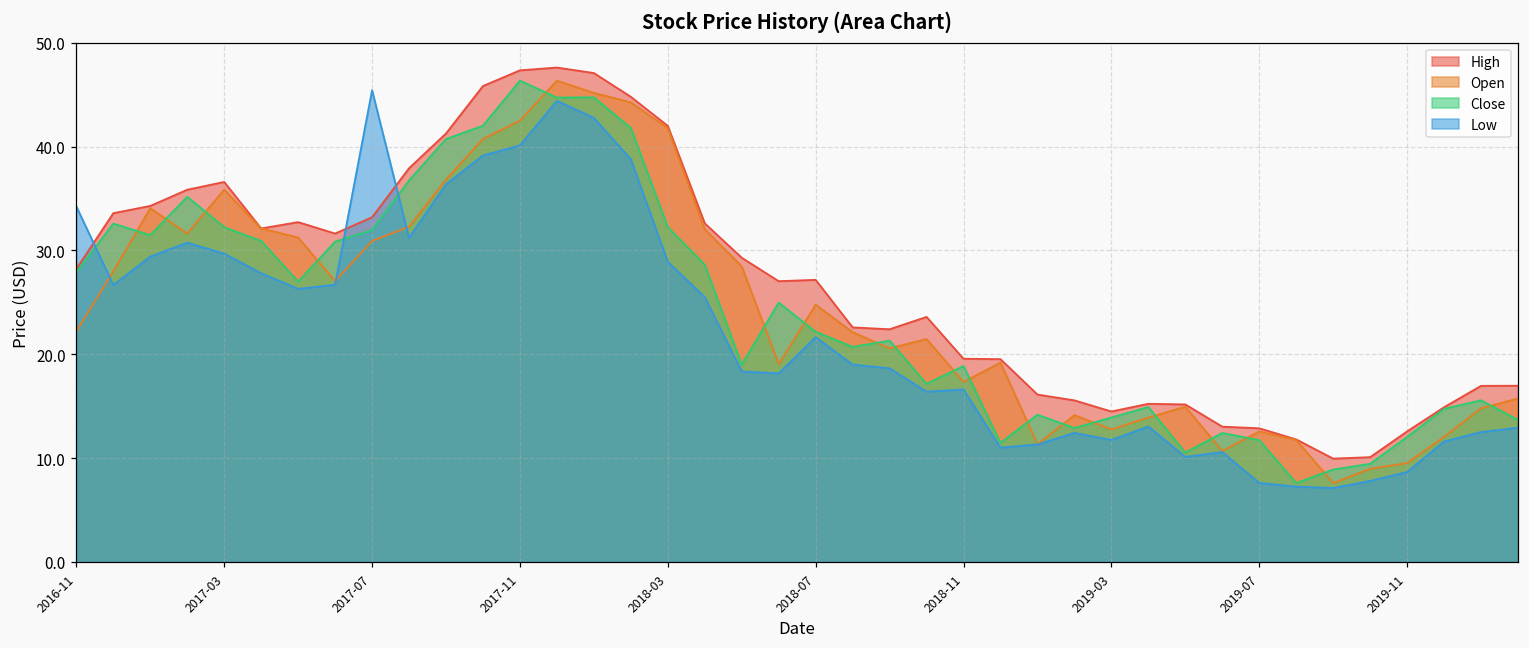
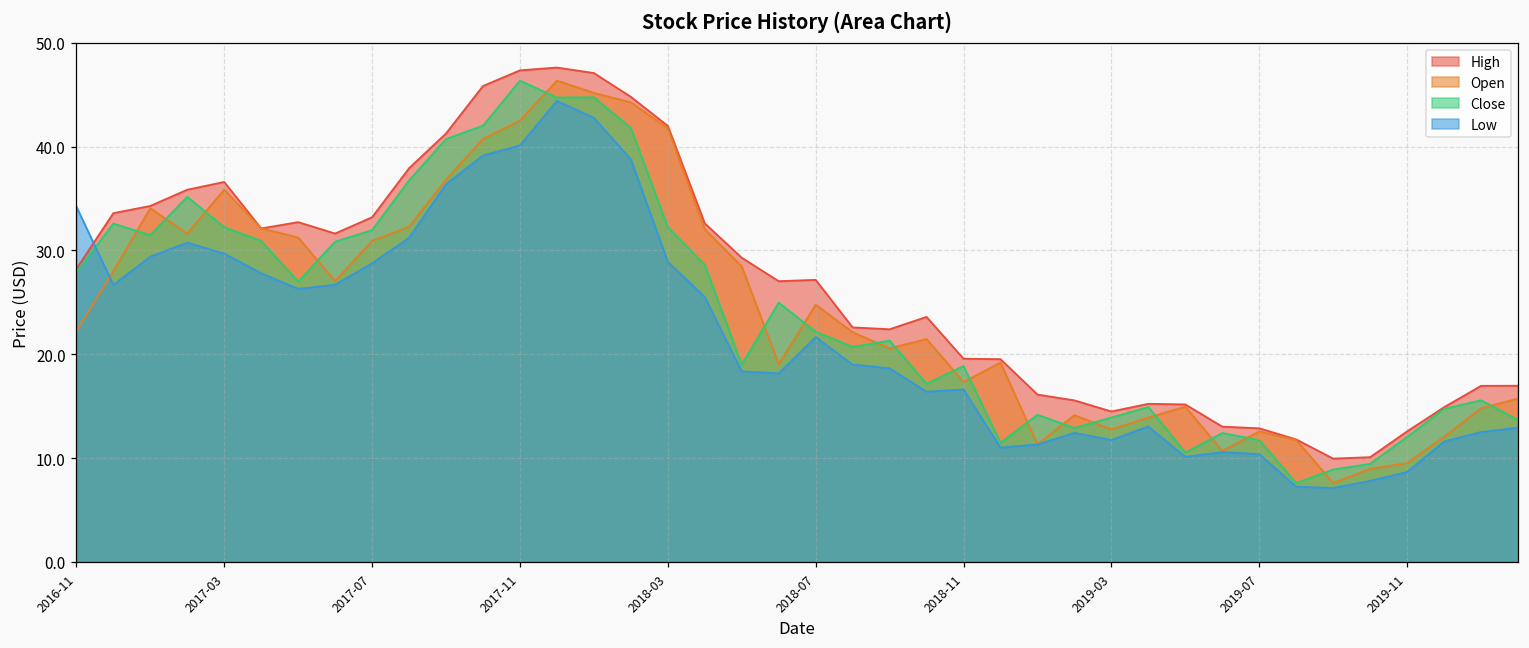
Low, 2017-07: 45 -> 29
Low, 2019-07: 8 -> 10
